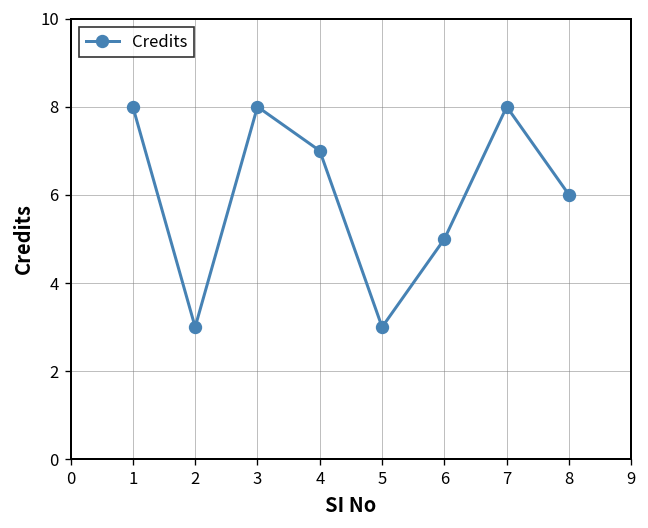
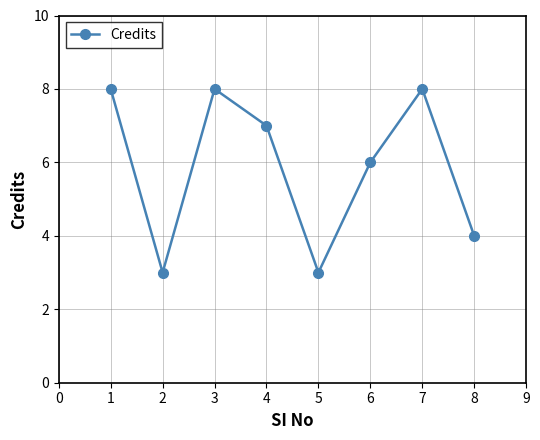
6: 5 -> 6
8: 6 -> 4
